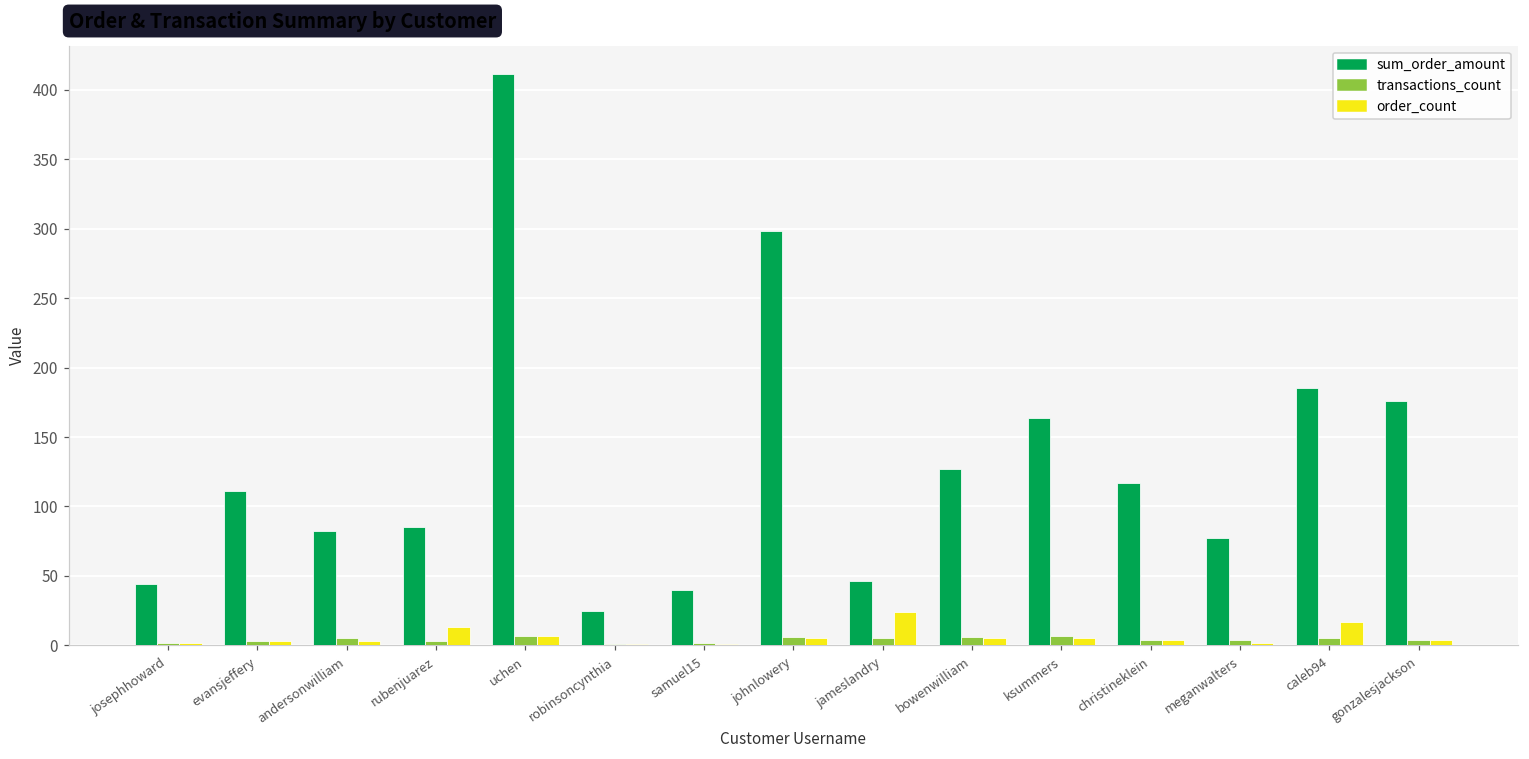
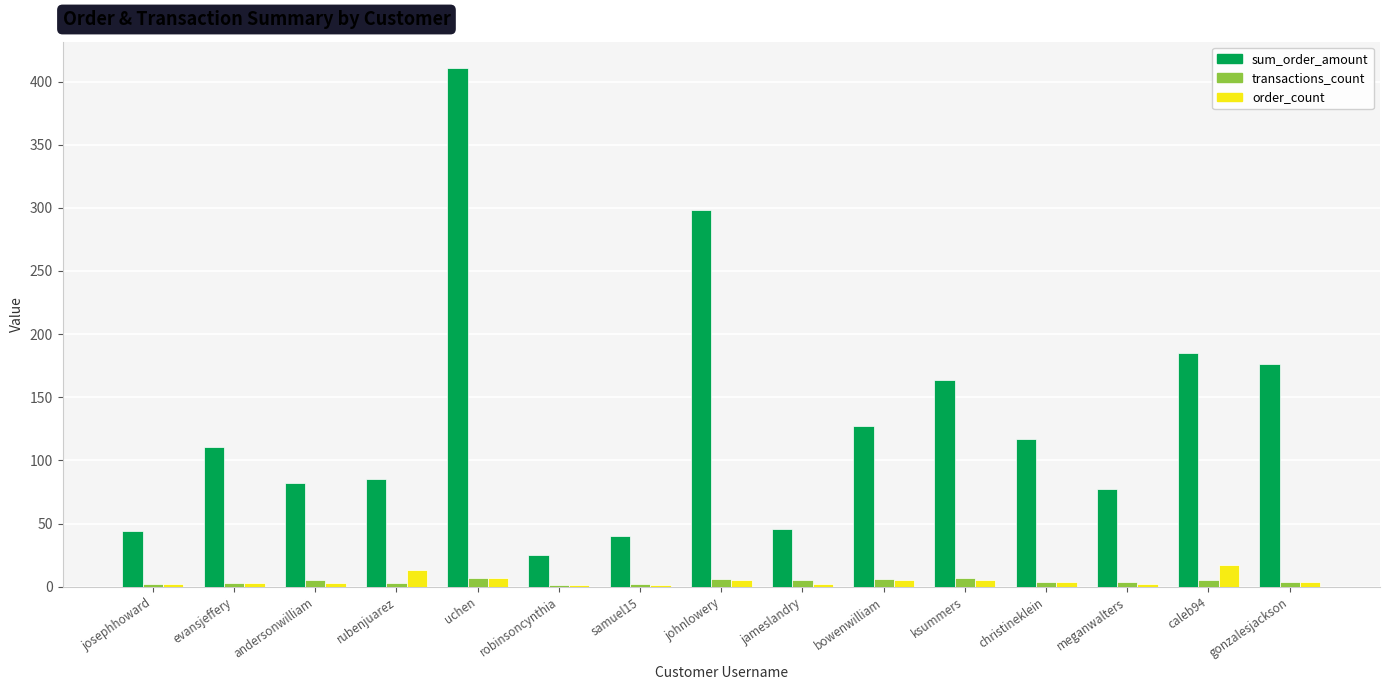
order_count, jameslandry: 24 -> 2
